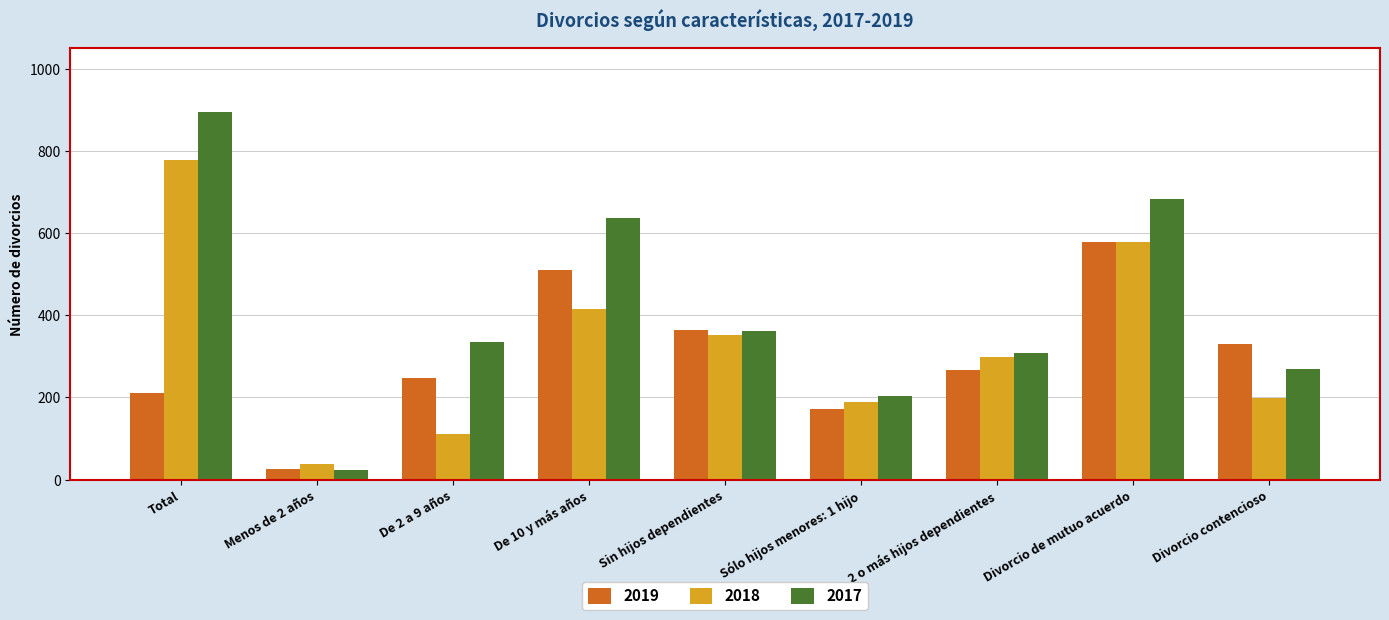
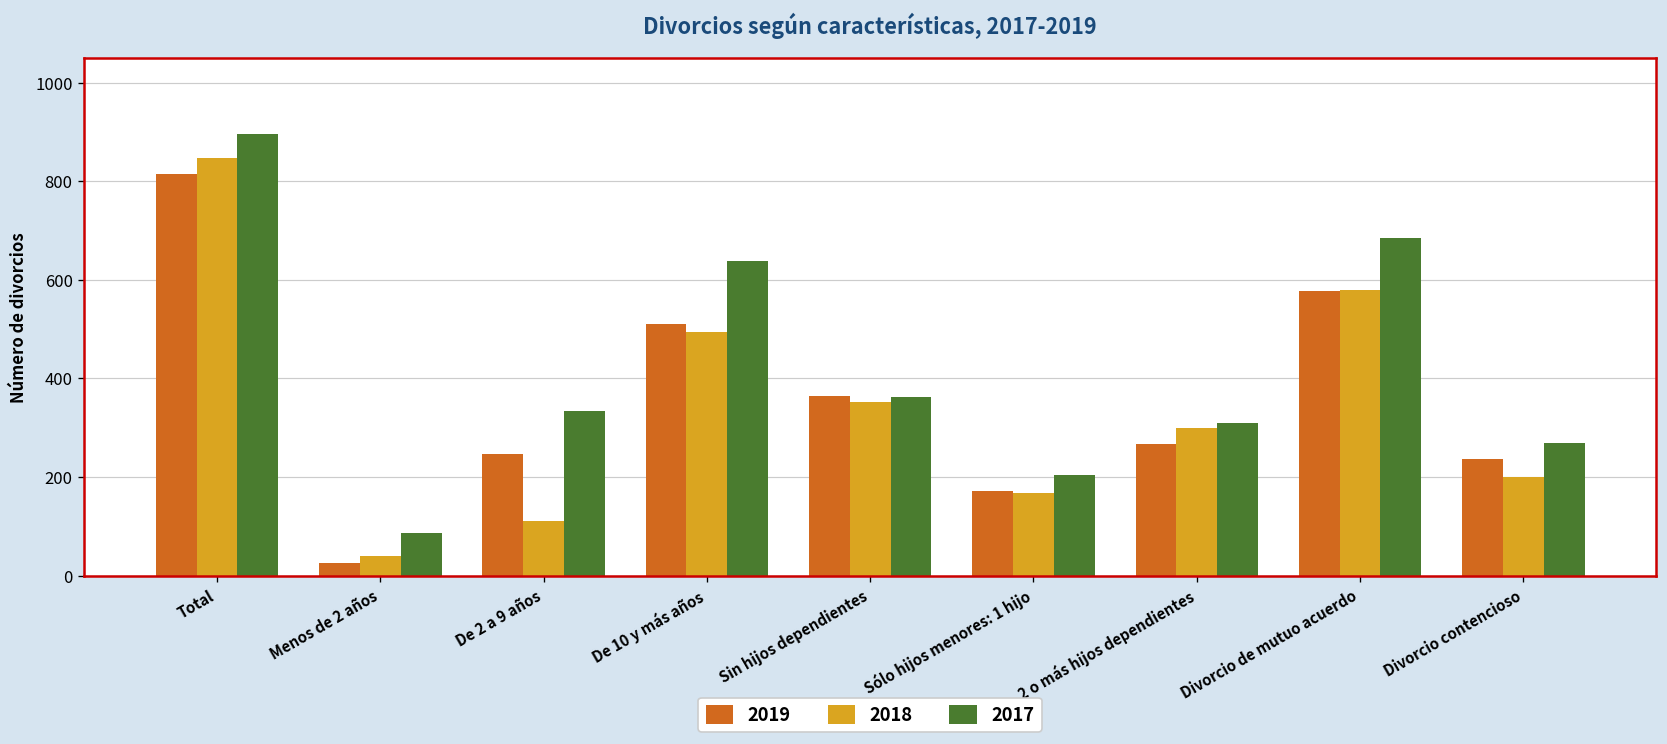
2019, Total: 210 -> 810
2018, Total: 780 -> 850
2017, Menos de 2 años: 20 -> 90
2018, De 10 y más años: 420 -> 490
2018, Sólo hijos menores: 1 hijo: 190 -> 170
2019, Divorcio contencioso: 330 -> 240
